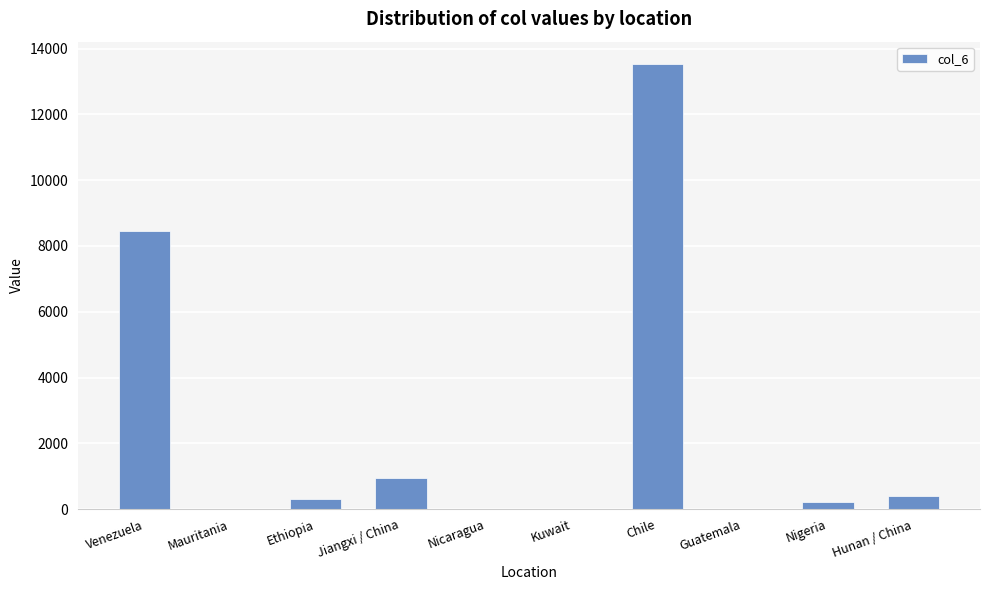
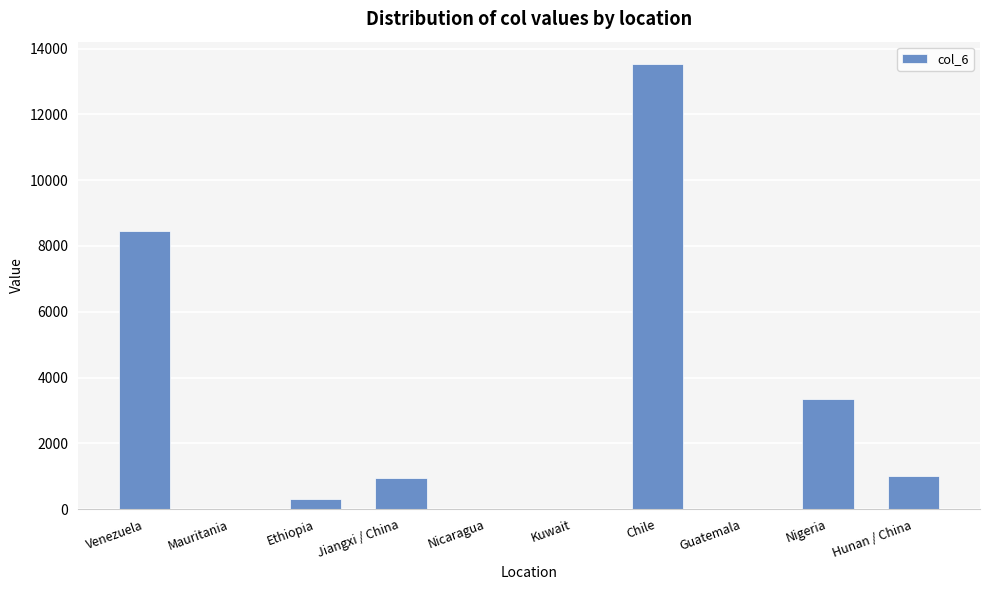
Nigeria: 200 -> 3400
Hunan / China: 400 -> 1000
